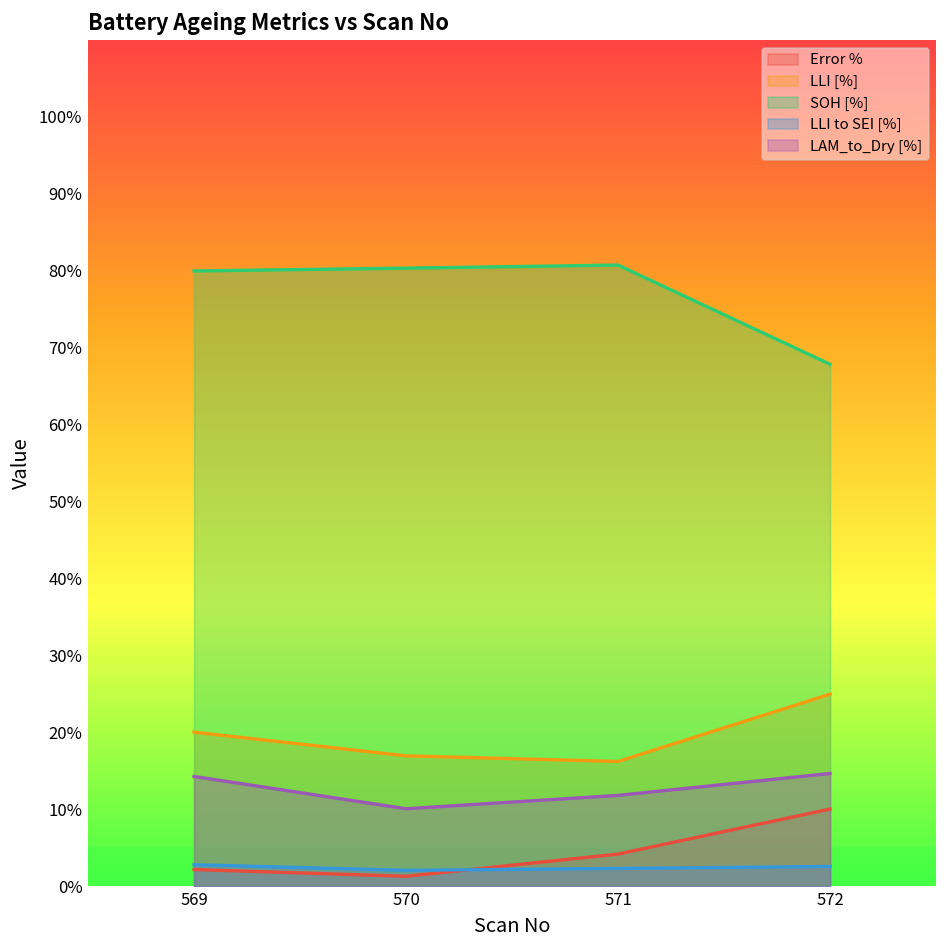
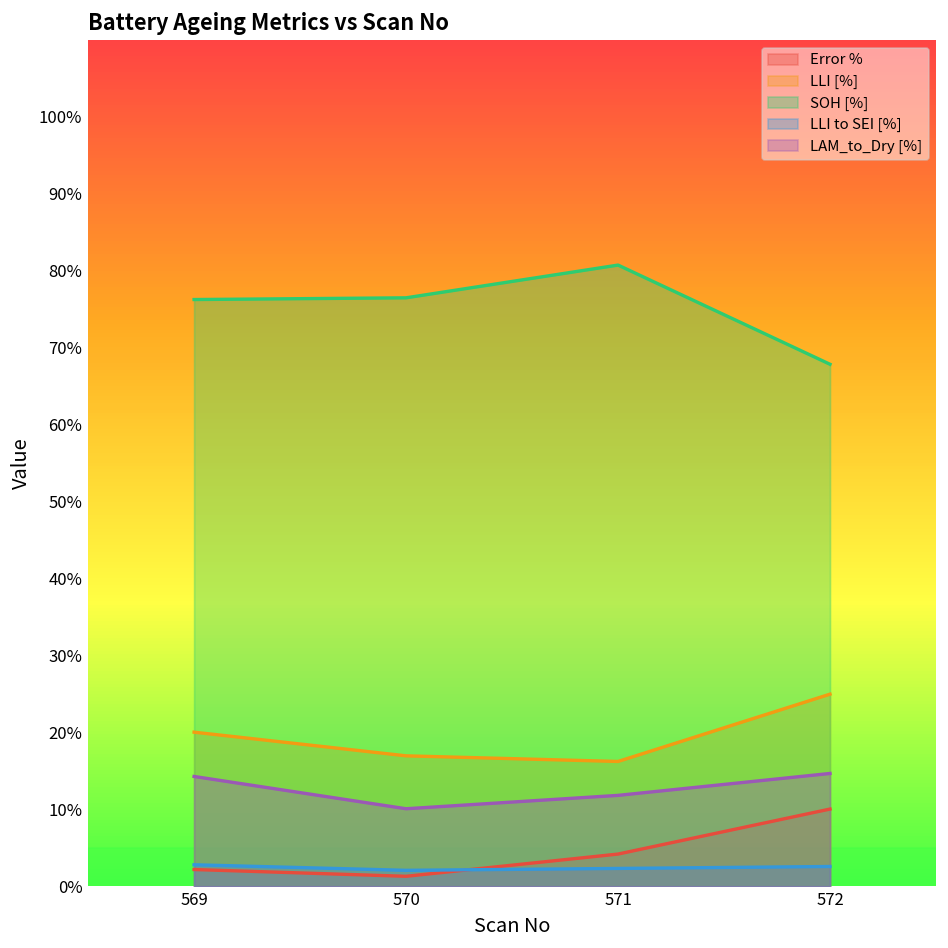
SOH [%], 569: 80% -> 76%
SOH [%], 570: 80% -> 76%
